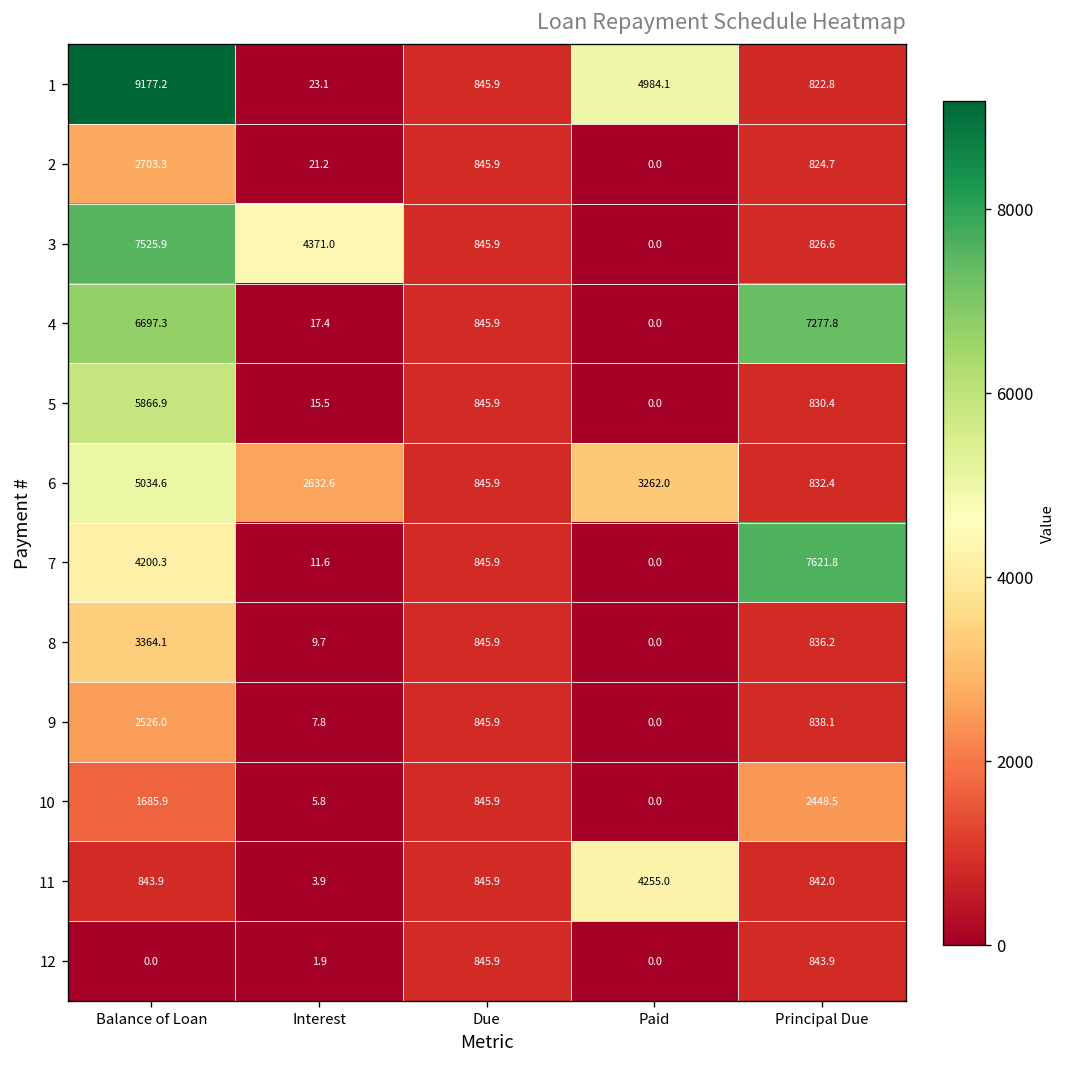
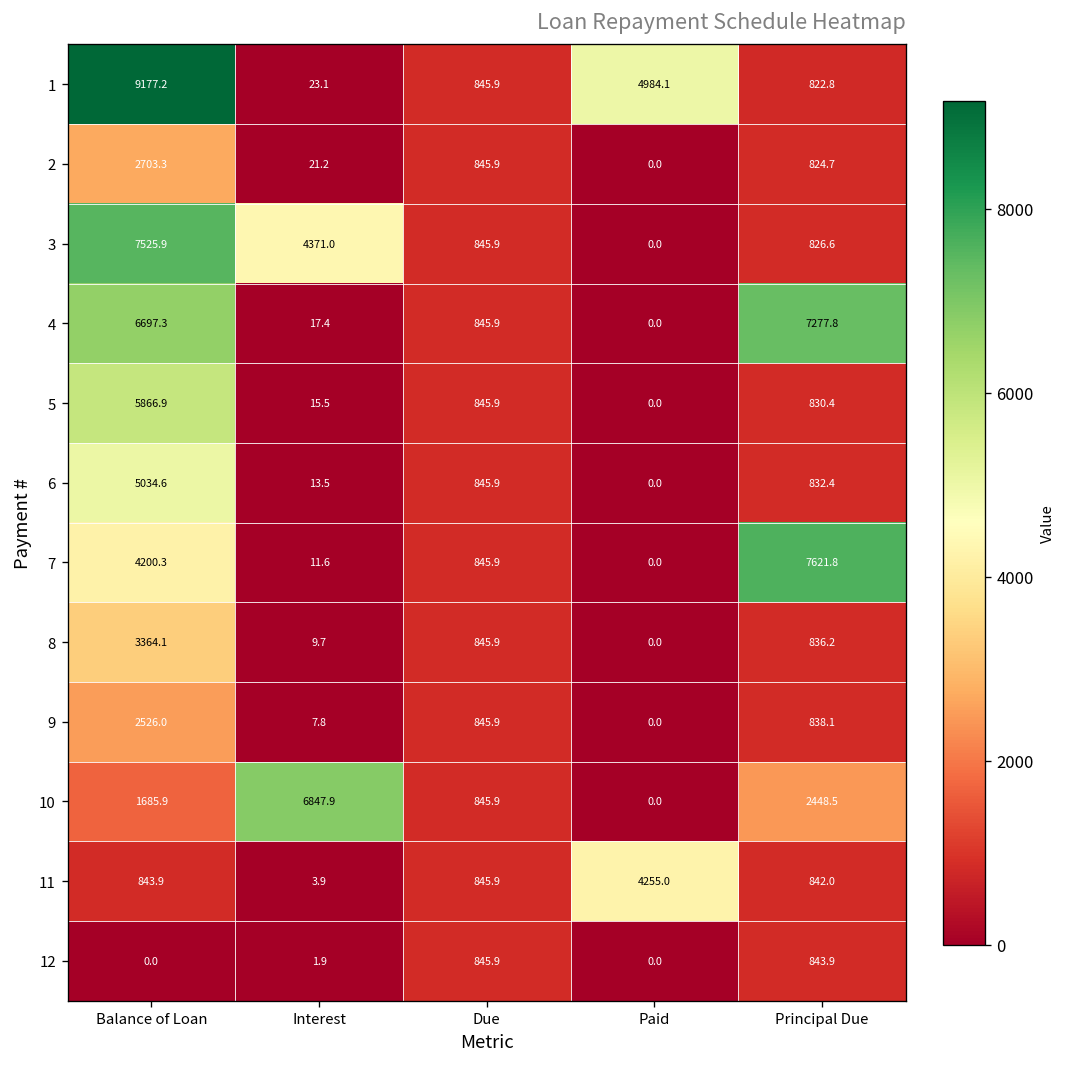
6, Interest: 2632.6 -> 13.5
6, Paid: 3262.0 -> 0.0
10, Interest: 5.8 -> 6847.9
